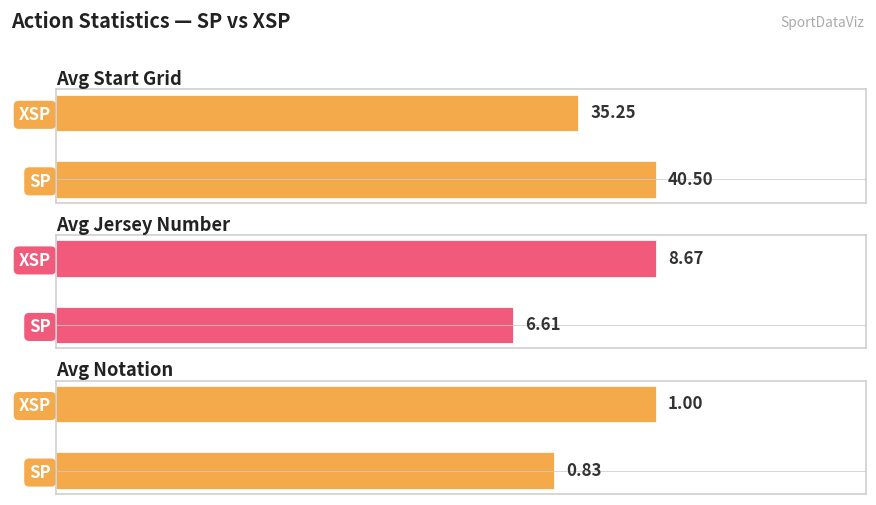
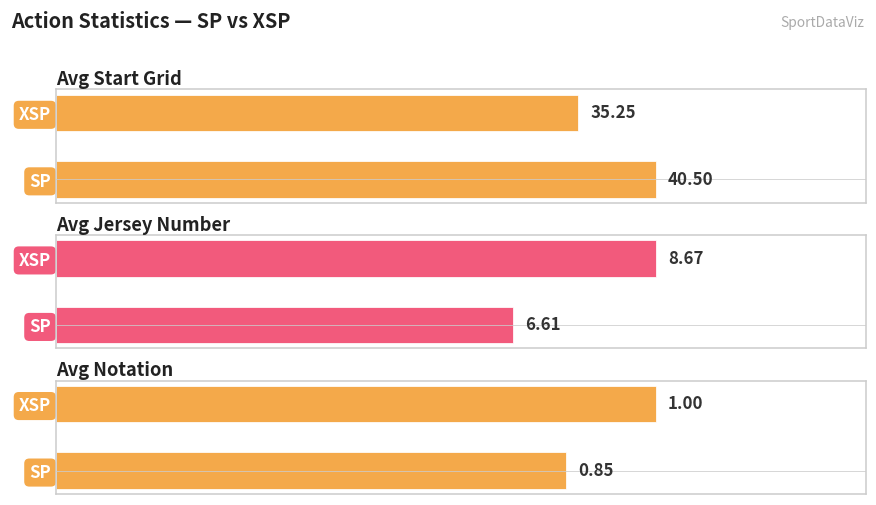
Avg Notation, SP: 0.83 -> 0.85
